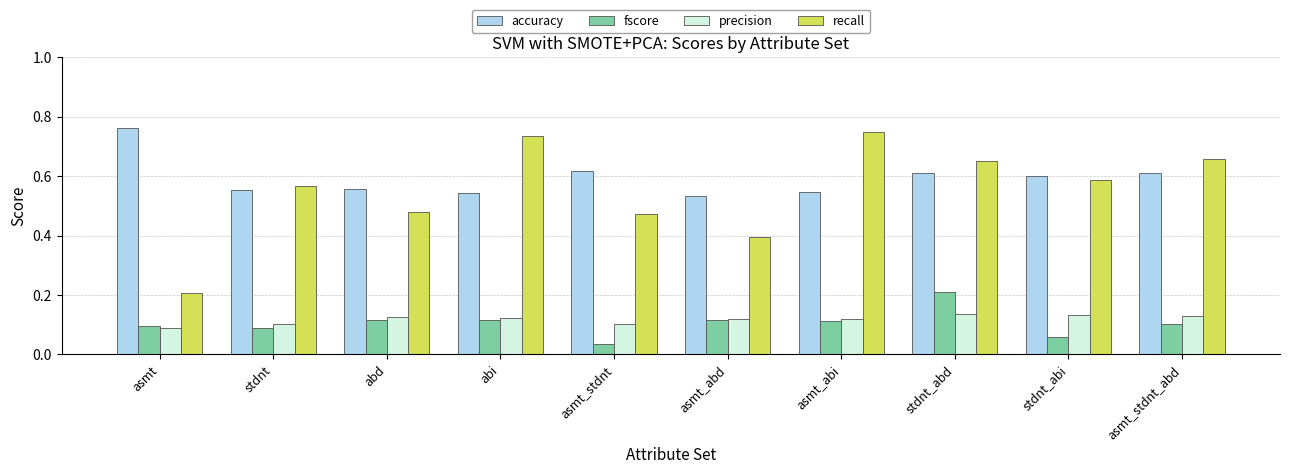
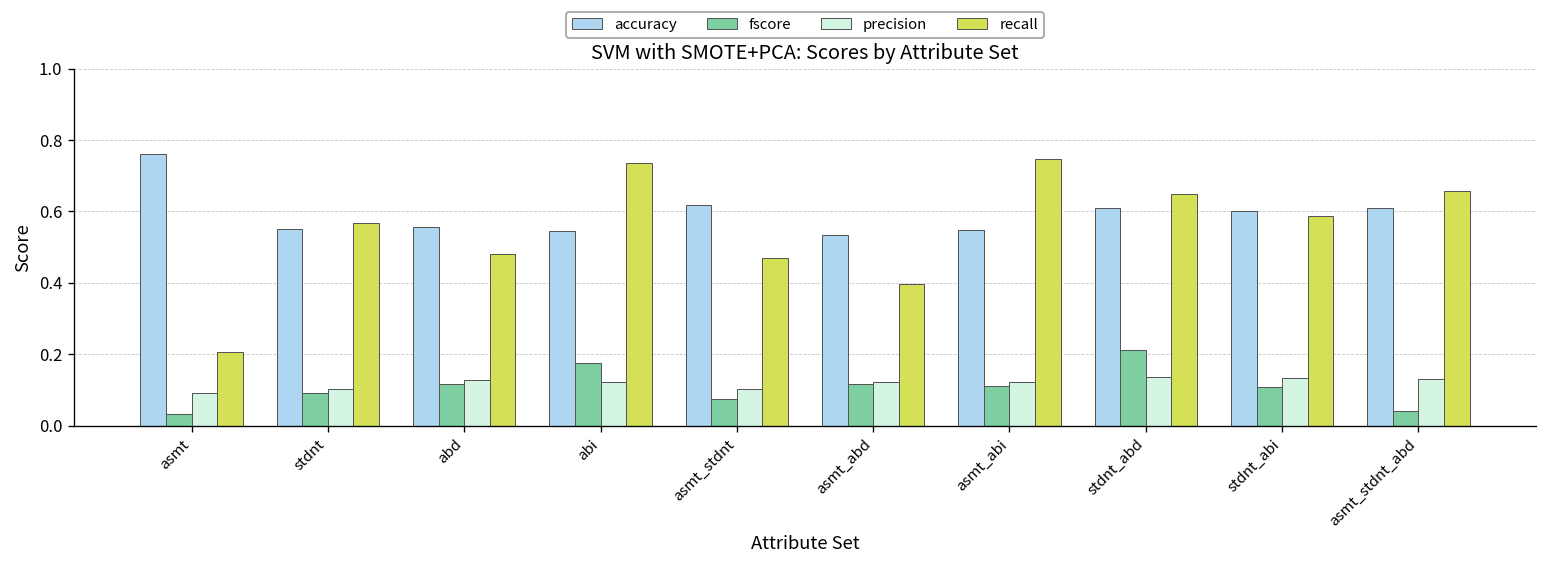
fscore, asmt: 0.10 -> 0.03
fscore, abi: 0.12 -> 0.18
fscore, asmt_stdnt: 0.04 -> 0.08
fscore, stdnt_abi: 0.06 -> 0.11
fscore, asmt_stdnt_abd: 0.10 -> 0.04
